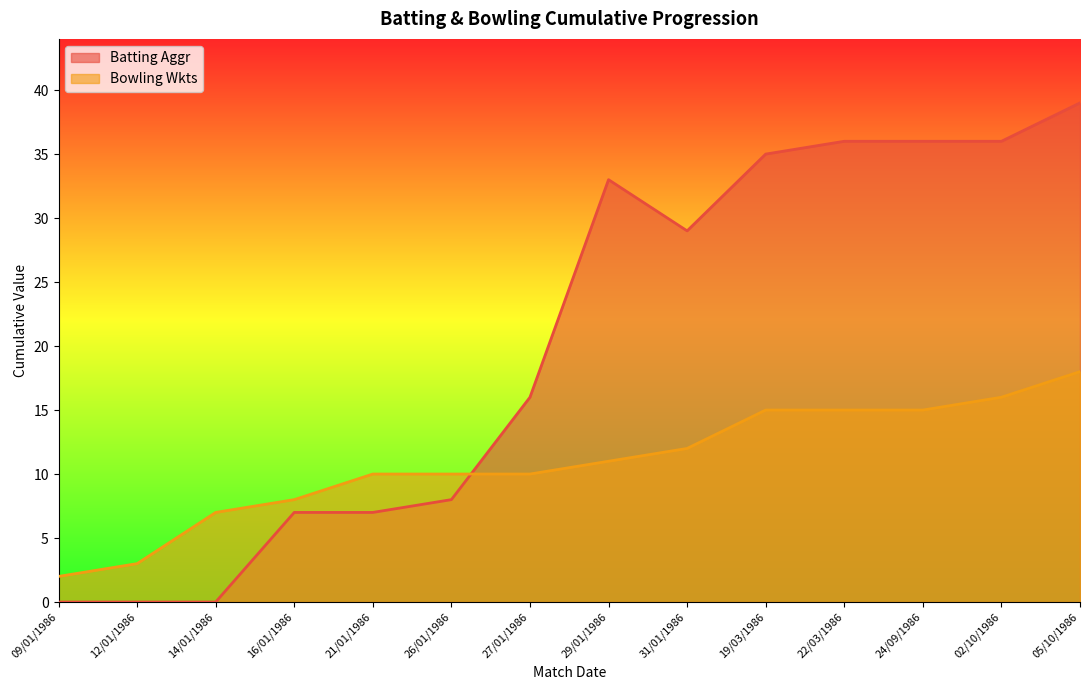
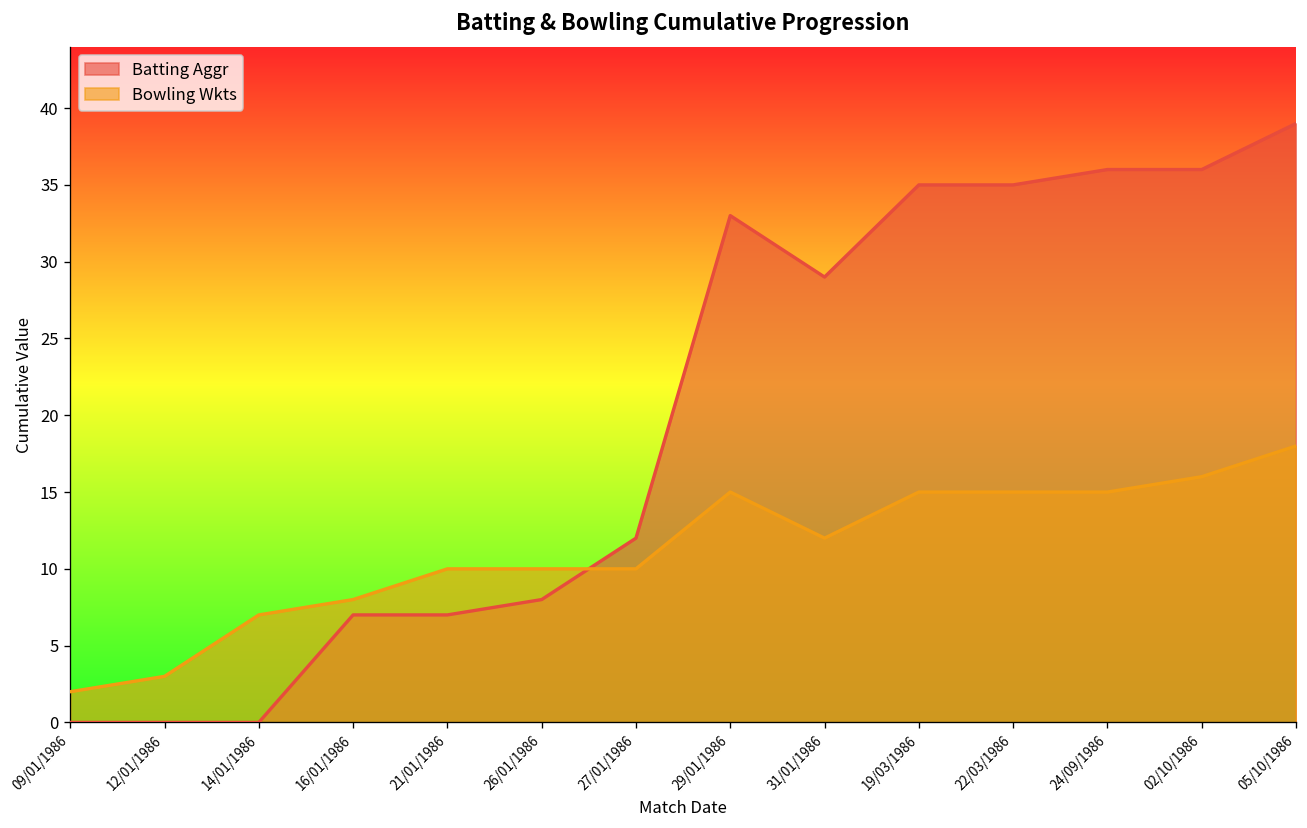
Batting Aggr, 27/01/1986: 16 -> 12
Bowling Wkts, 29/01/1986: 11 -> 15
Batting Aggr, 22/03/1986: 36 -> 35
